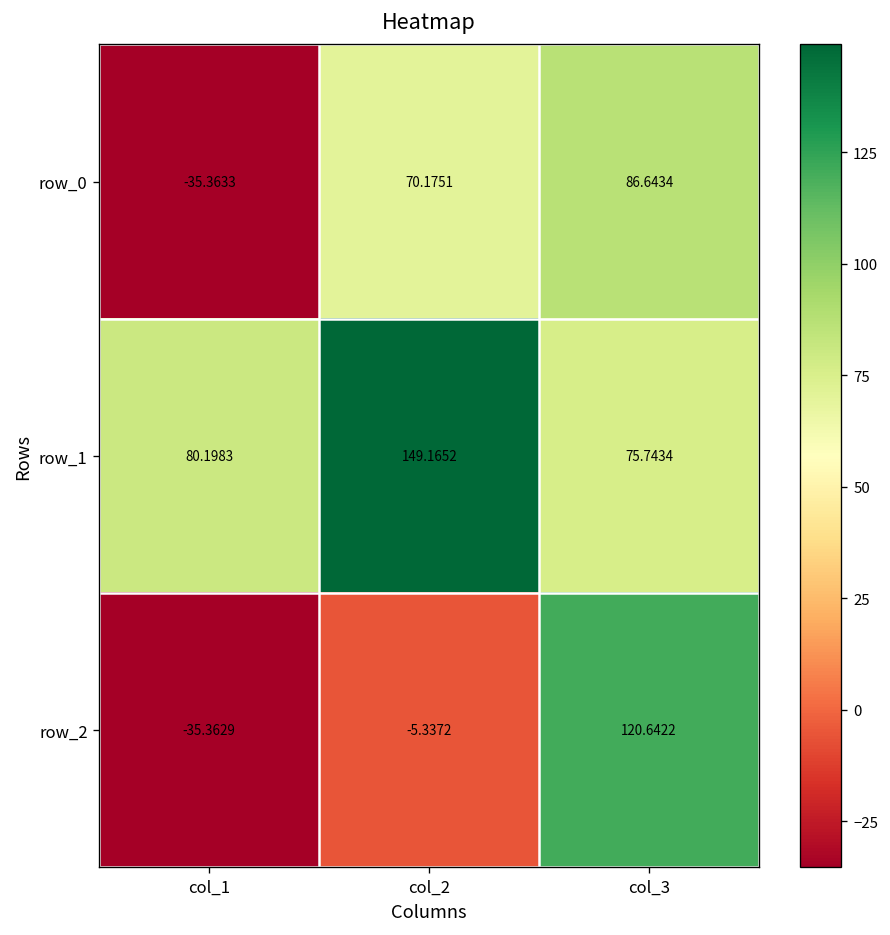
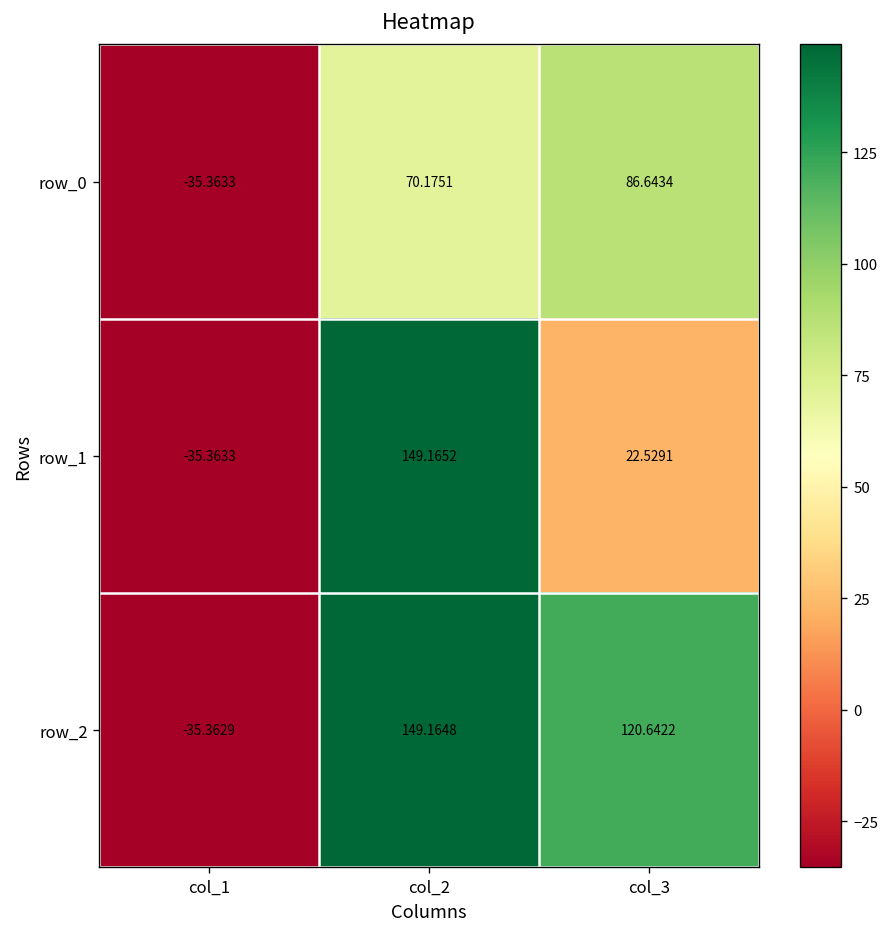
row_1, col_1: 80.1983 -> -35.3633
row_1, col_3: 75.7434 -> 22.5291
row_2, col_2: -5.3372 -> 149.1648
